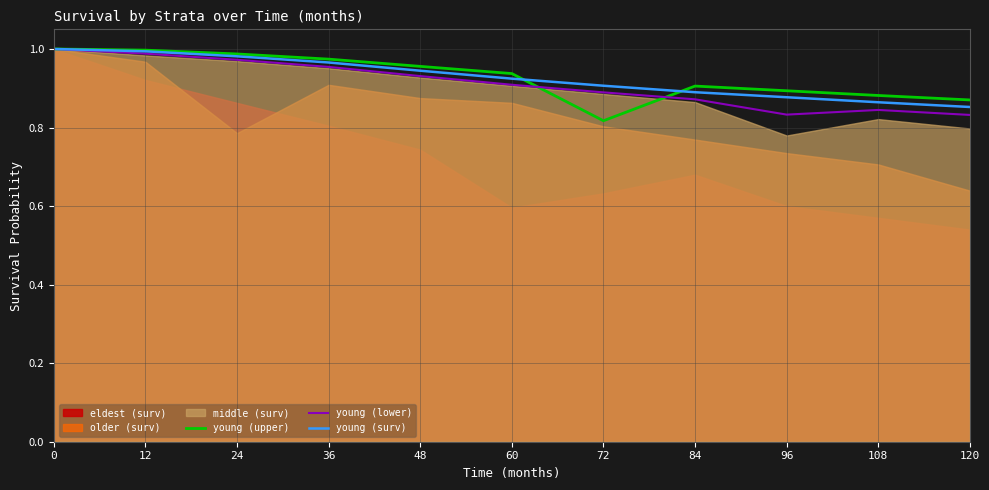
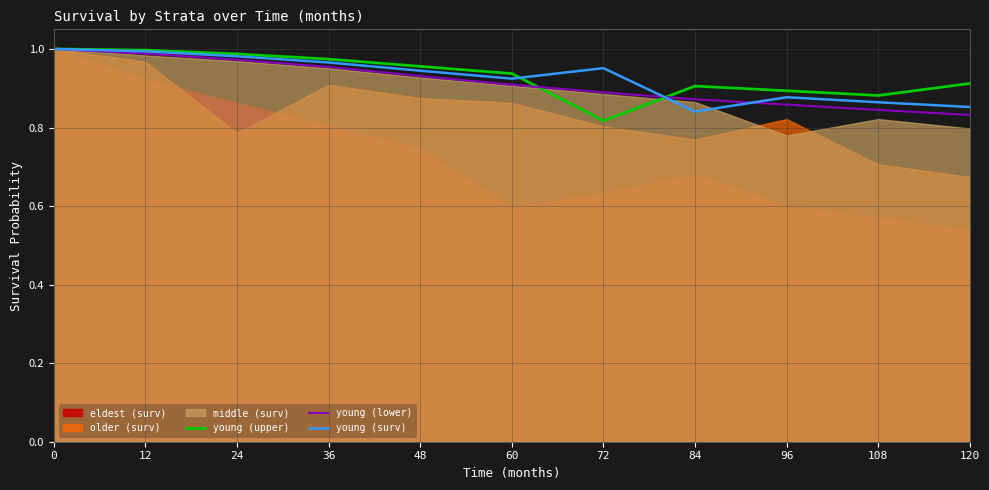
young (surv), 72: 0.91 -> 0.95
young (surv), 84: 0.89 -> 0.84
young (lower), 96: 0.83 -> 0.86
older (surv), 96: 0.73 -> 0.82
young (upper), 120: 0.87 -> 0.91
older (surv), 120: 0.64 -> 0.67
